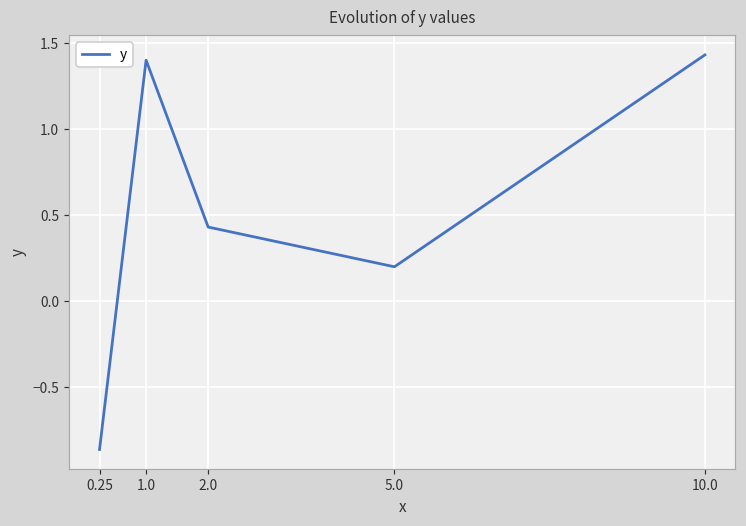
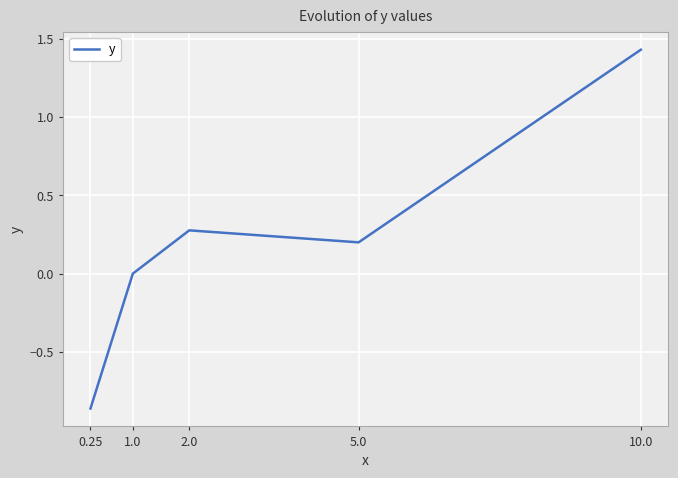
1.0: 1.4 -> 0.0
2.0: 0.43 -> 0.28
